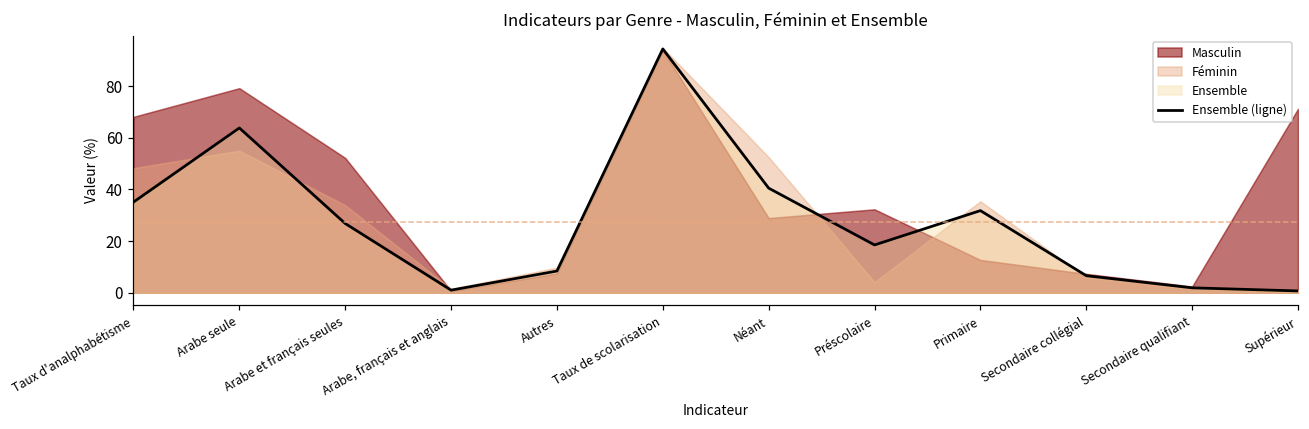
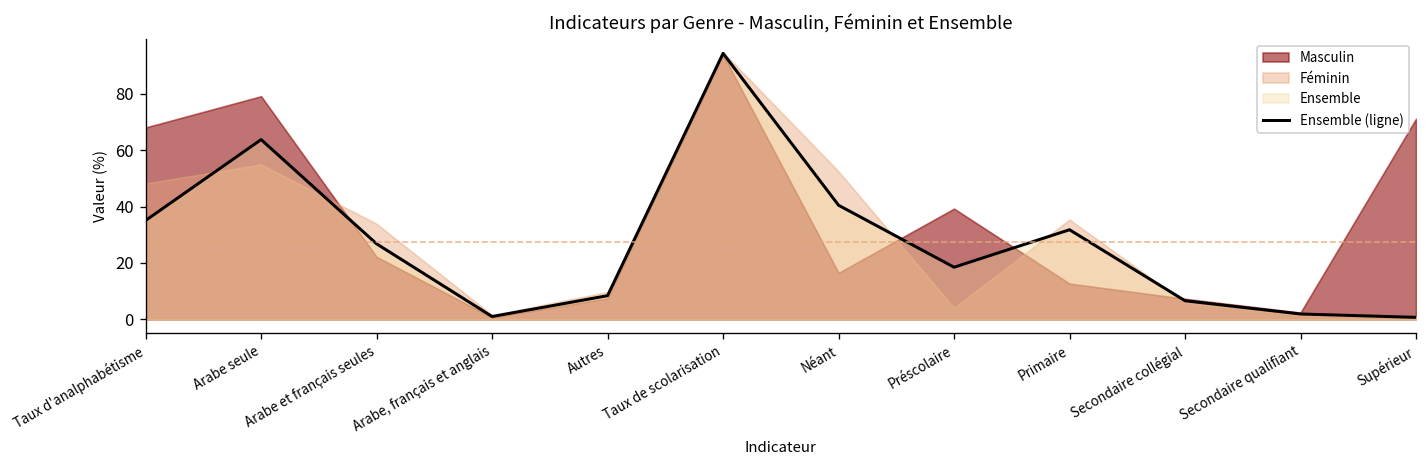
Masculin, Arabe et français seules: 52 -> 22
Masculin, Néant: 29 -> 17
Masculin, Préscolaire: 32 -> 39
